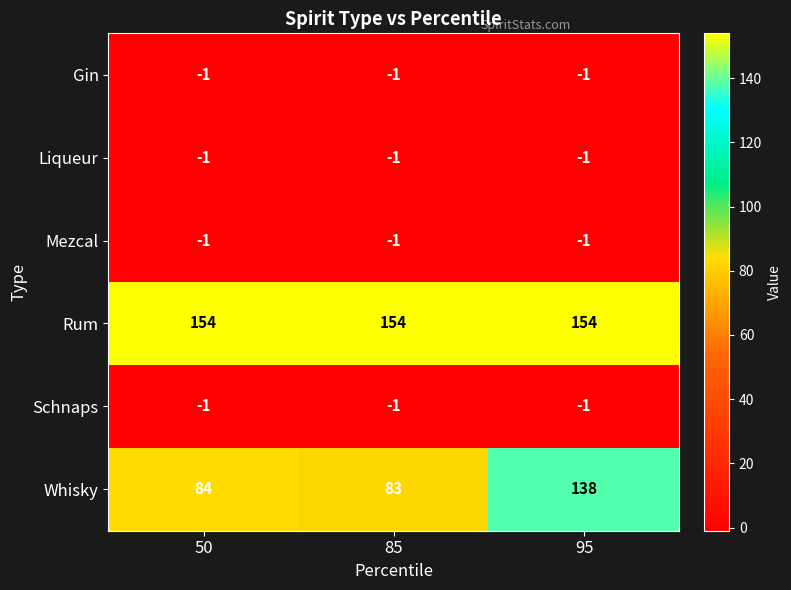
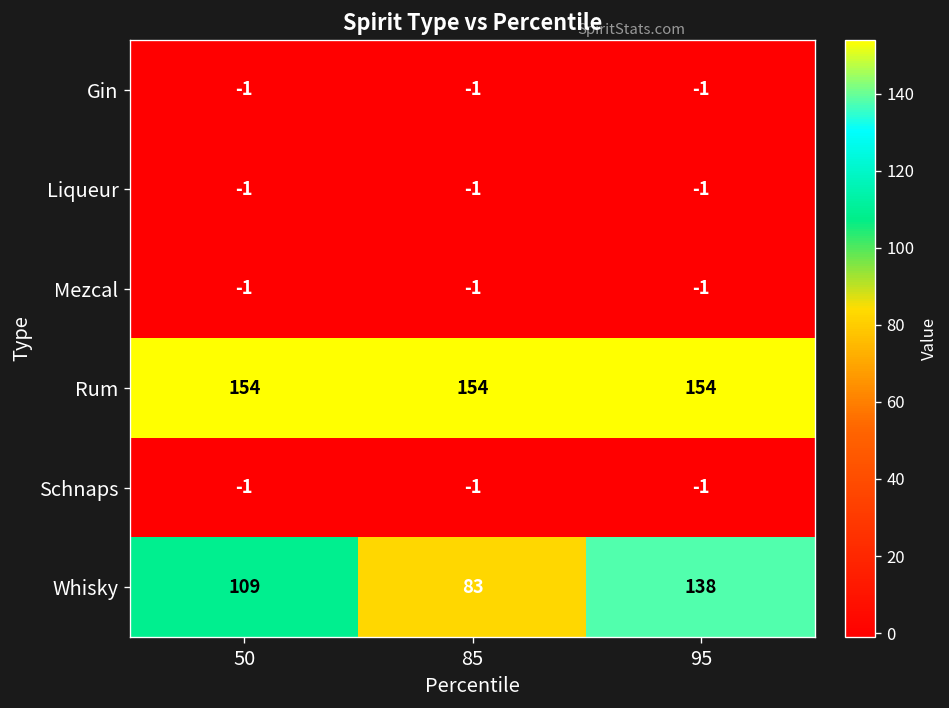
Whisky, 50: 84 -> 109
